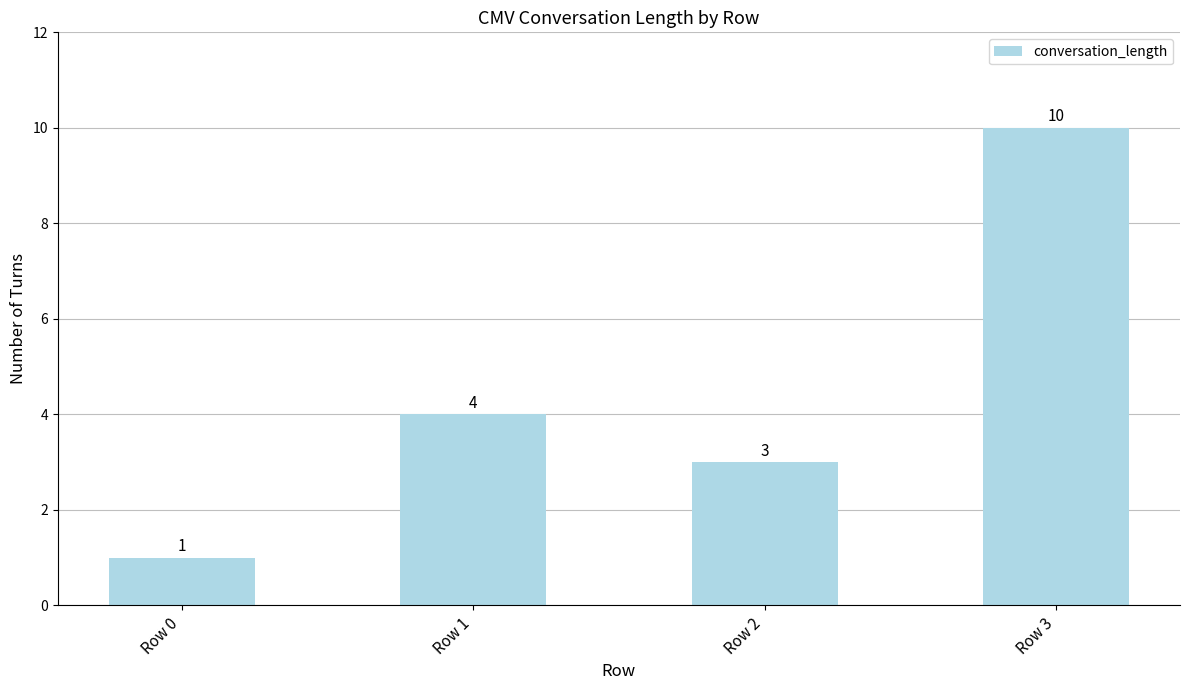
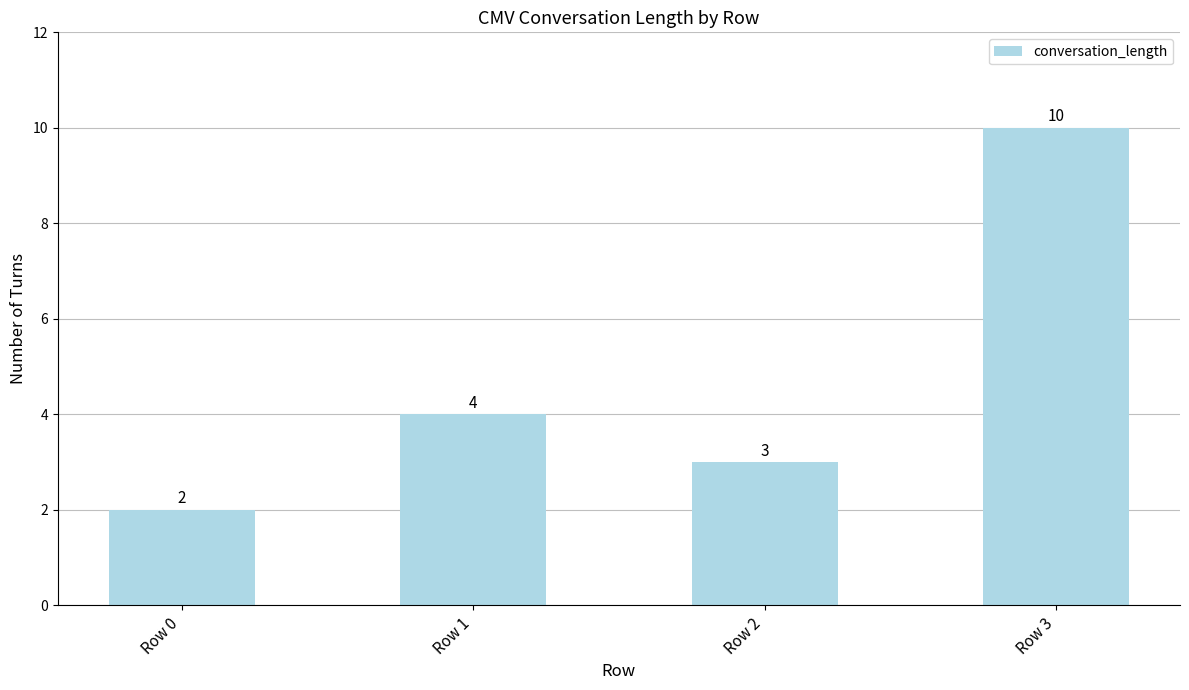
Row 0: 1 -> 2
